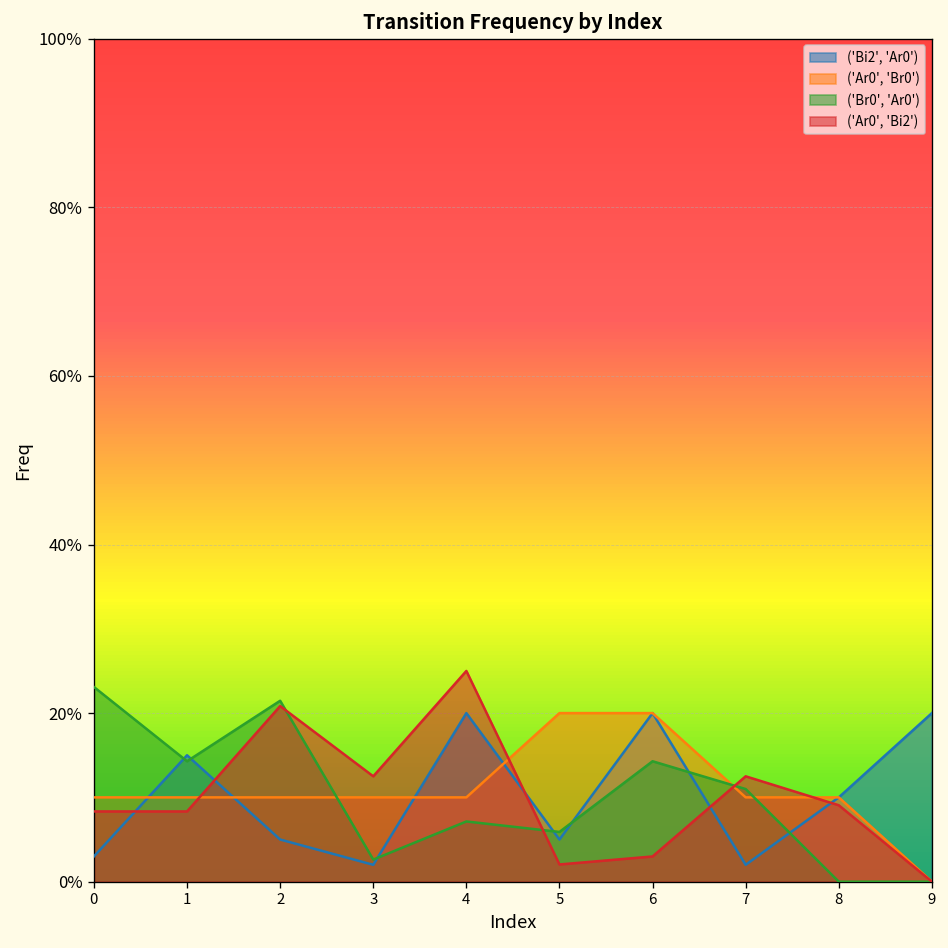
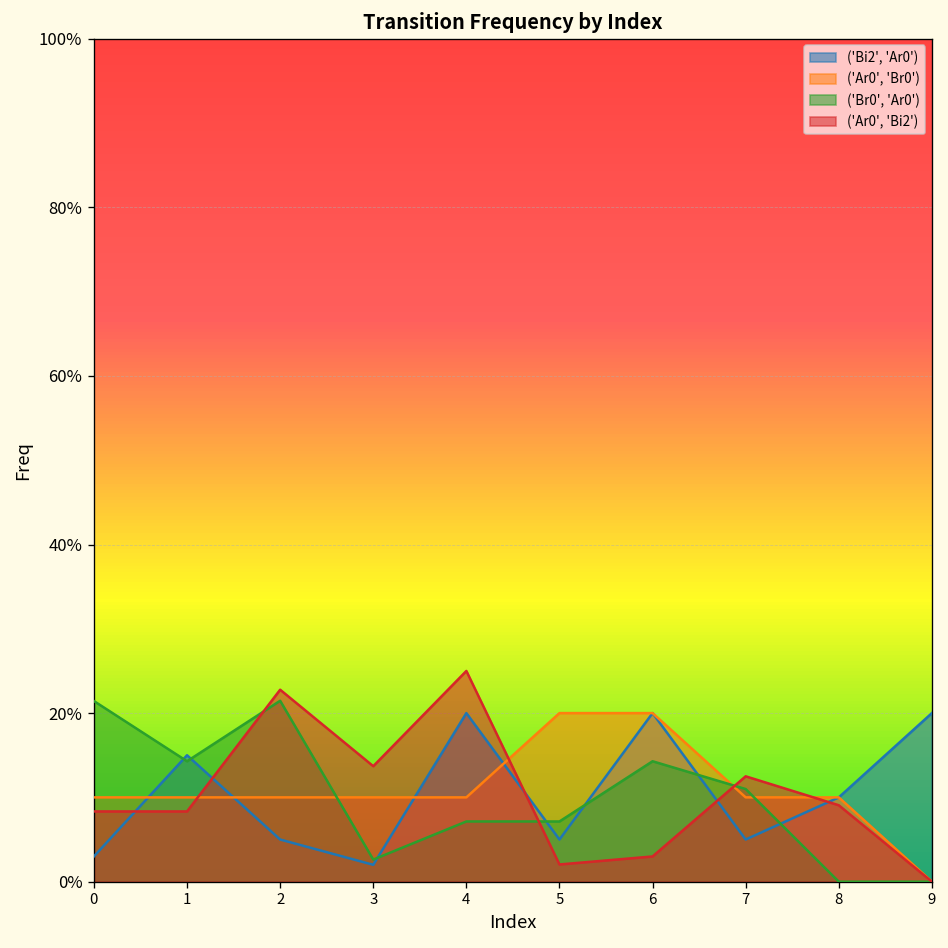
('Br0', 'Ar0'), 0: 23% -> 21%
('Ar0', 'Bi2'), 2: 21% -> 23%
('Ar0', 'Bi2'), 3: 13% -> 14%
('Br0', 'Ar0'), 5: 6% -> 7%
('Bi2', 'Ar0'), 7: 2% -> 5%
